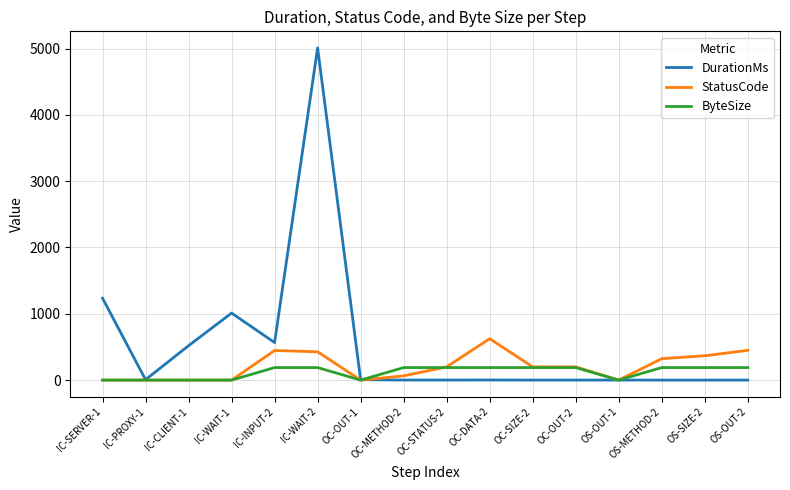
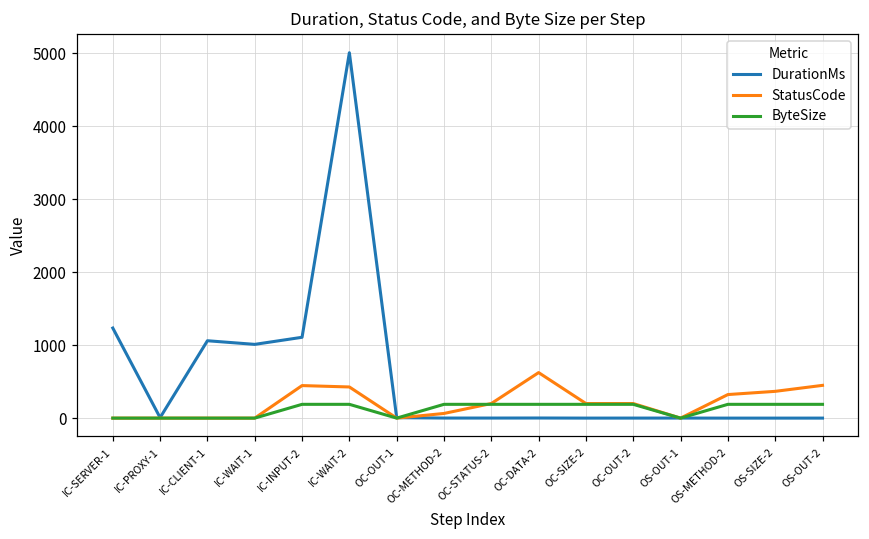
DurationMs, IC-CLIENT-1: 500 -> 1100
DurationMs, IC-INPUT-2: 600 -> 1100
